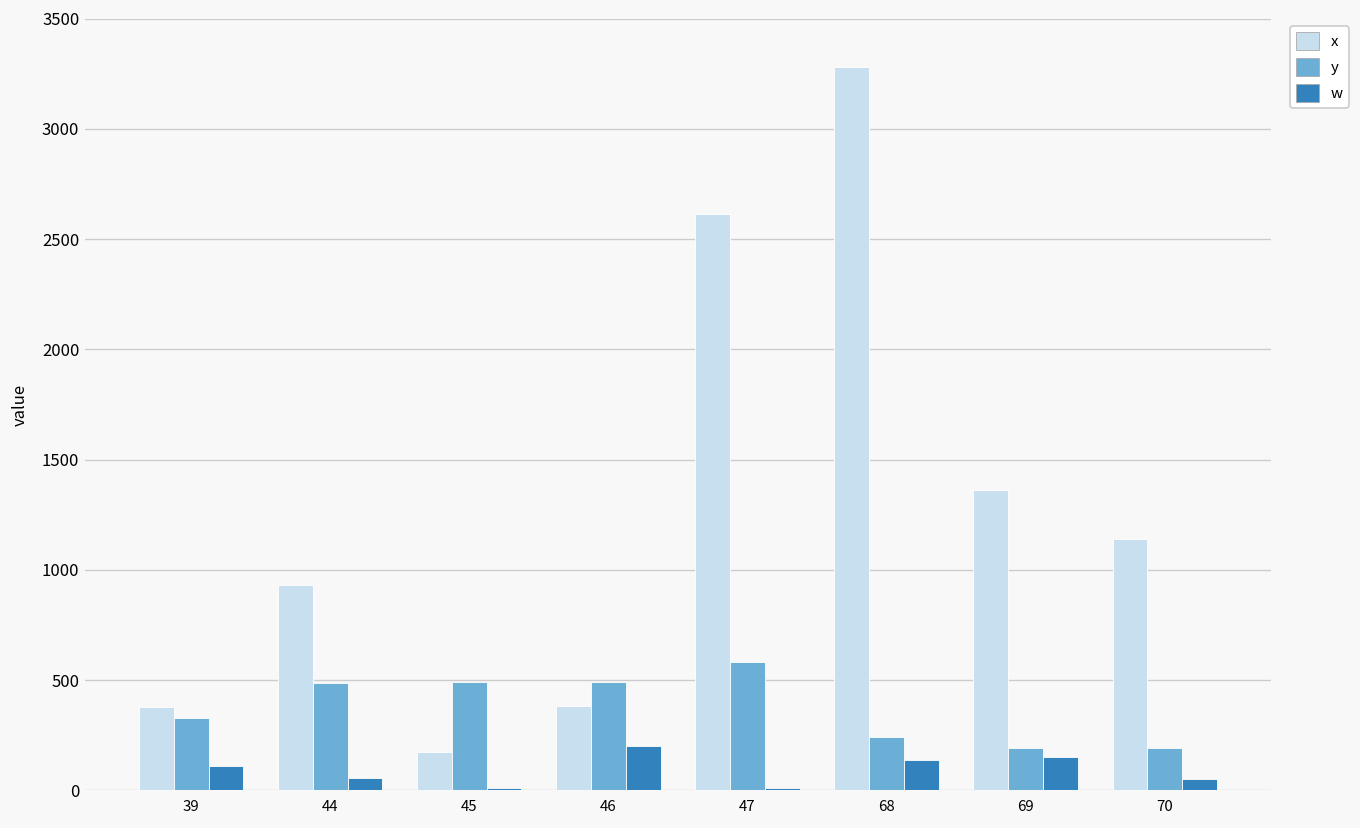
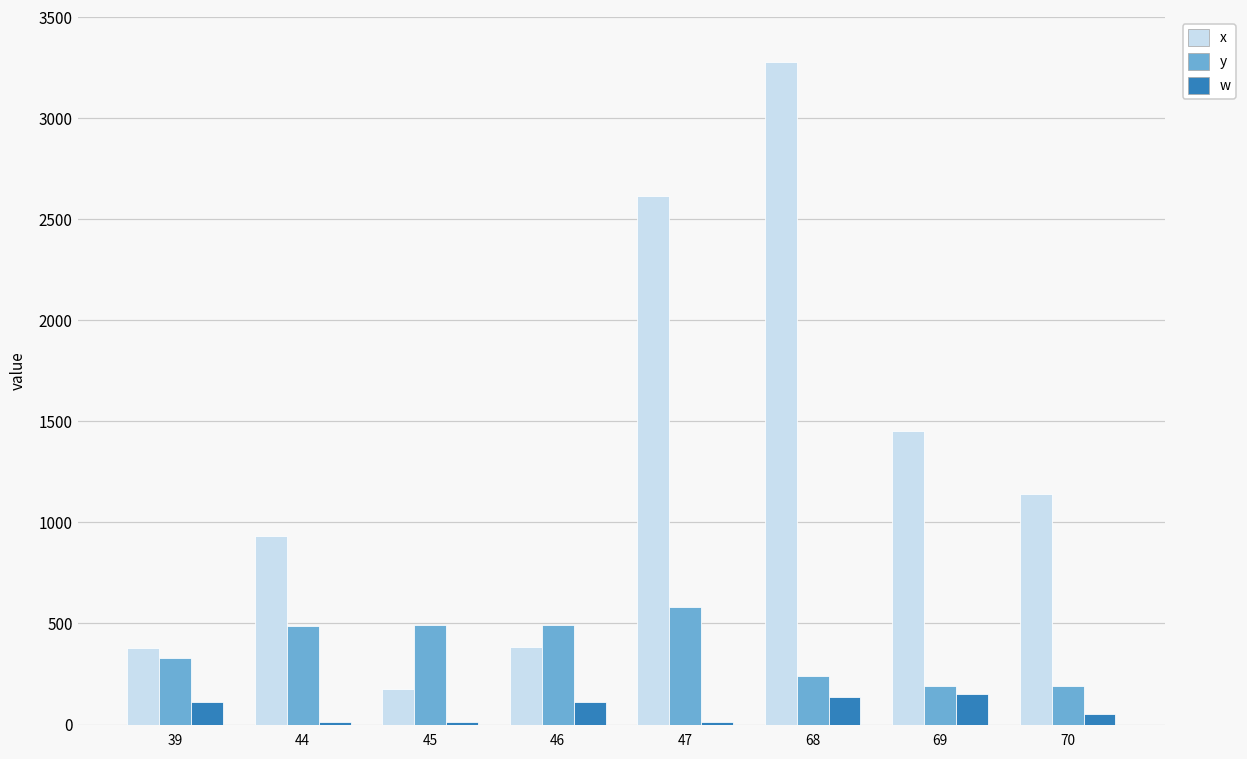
w, 44: 60 -> 10
w, 46: 200 -> 110
x, 69: 1360 -> 1450
